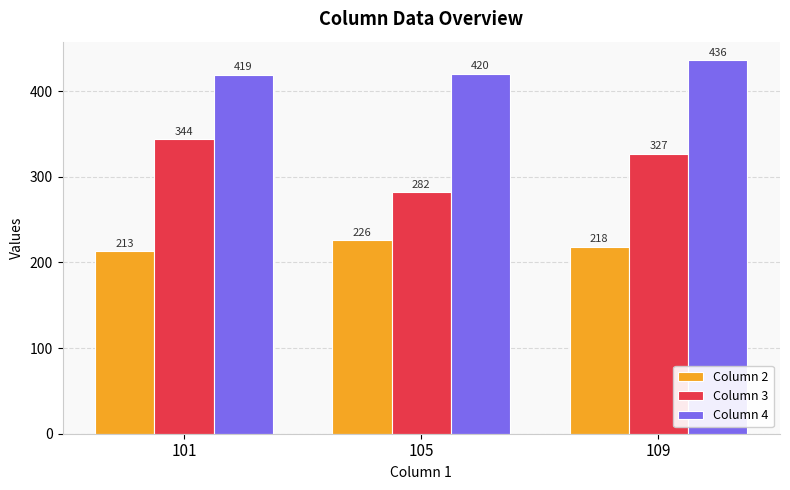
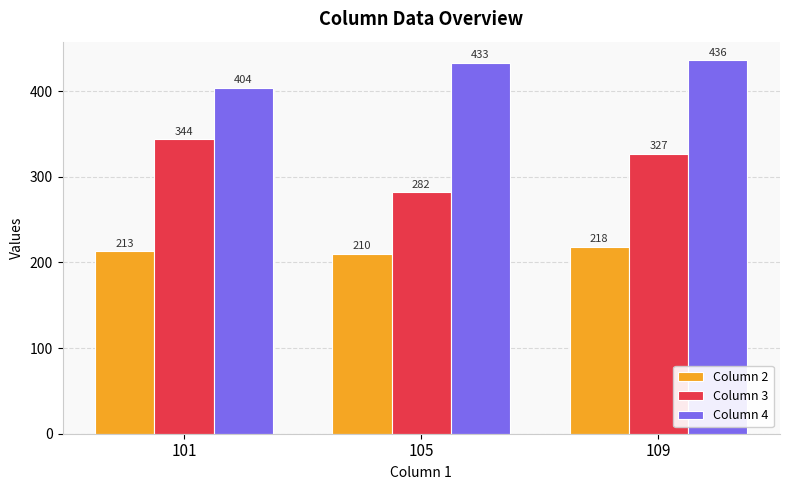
Column 4, 101: 419 -> 404
Column 2, 105: 226 -> 210
Column 4, 105: 420 -> 433
